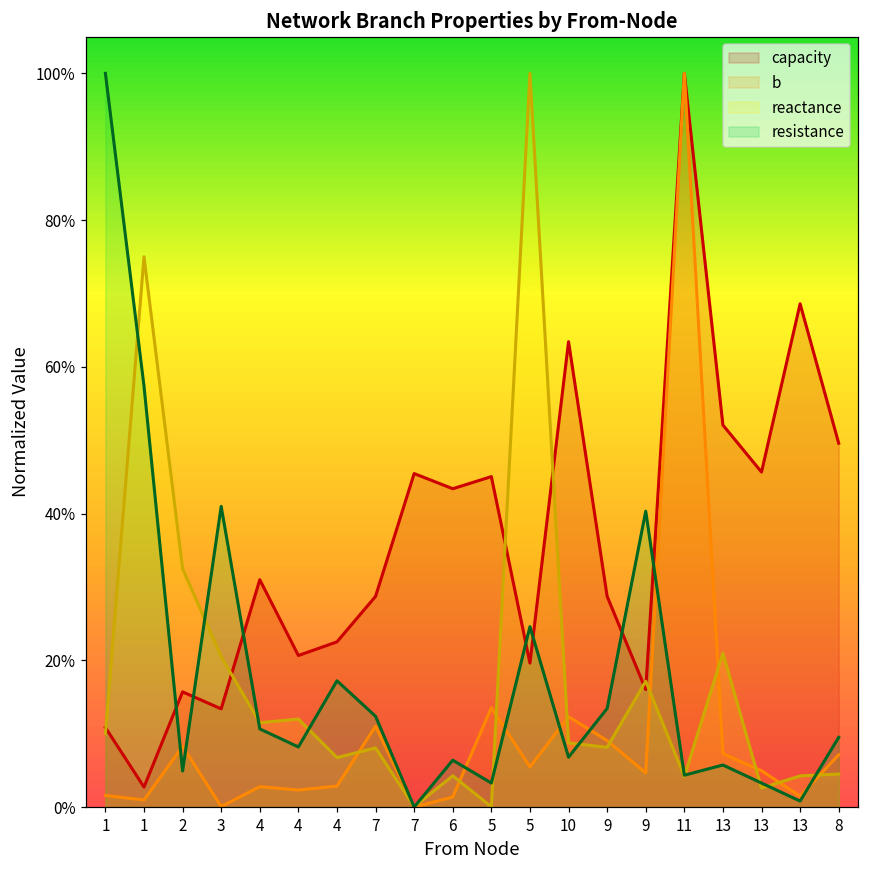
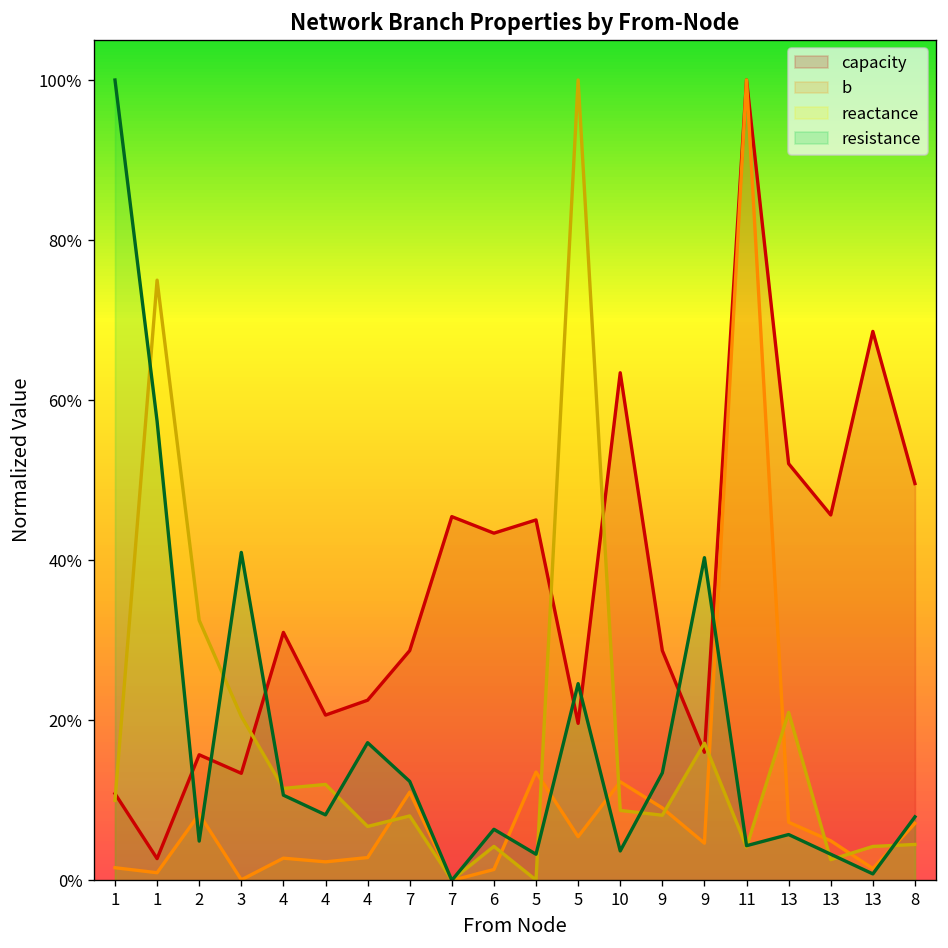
resistance, 10: 7% -> 4%
resistance, 8: 10% -> 8%
